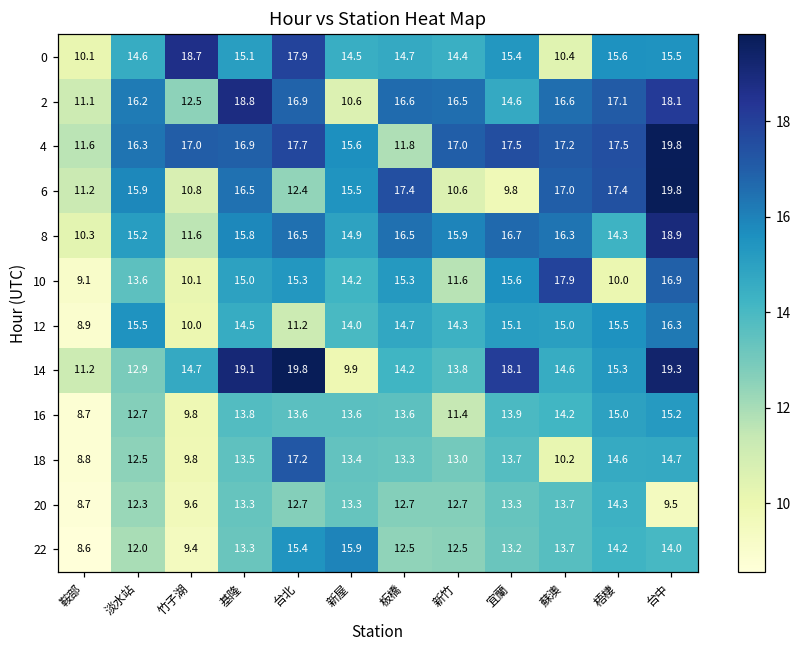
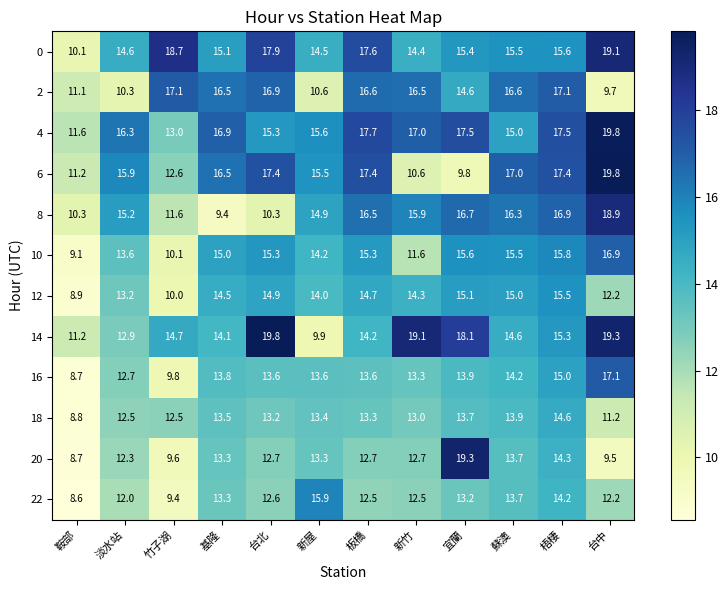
0, 板橋: 14.7 -> 17.6
0, 蘇澳: 10.4 -> 15.5
0, 台中: 15.5 -> 19.1
2, 淡水站: 16.2 -> 10.3
2, 竹子湖: 12.5 -> 17.1
2, 基隆: 18.8 -> 16.5
2, 台中: 18.1 -> 9.7
4, 竹子湖: 17.0 -> 13.0
4, 台北: 17.7 -> 15.3
4, 板橋: 11.8 -> 17.7
4, 蘇澳: 17.2 -> 15.0
6, 竹子湖: 10.8 -> 12.6
6, 台北: 12.4 -> 17.4
8, 基隆: 15.8 -> 9.4
8, 台北: 16.5 -> 10.3
8, 梧棲: 14.3 -> 16.9
10, 蘇澳: 17.9 -> 15.5
10, 梧棲: 10.0 -> 15.8
12, 淡水站: 15.5 -> 13.2
12, 台北: 11.2 -> 14.9
12, 台中: 16.3 -> 12.2
14, 基隆: 19.1 -> 14.1
14, 新竹: 13.8 -> 19.1
16, 新竹: 11.4 -> 13.3
16, 台中: 15.2 -> 17.1
18, 竹子湖: 9.8 -> 12.5
18, 台北: 17.2 -> 13.2
18, 蘇澳: 10.2 -> 13.9
18, 台中: 14.7 -> 11.2
20, 宜蘭: 13.3 -> 19.3
22, 台北: 15.4 -> 12.6
22, 台中: 14.0 -> 12.2
